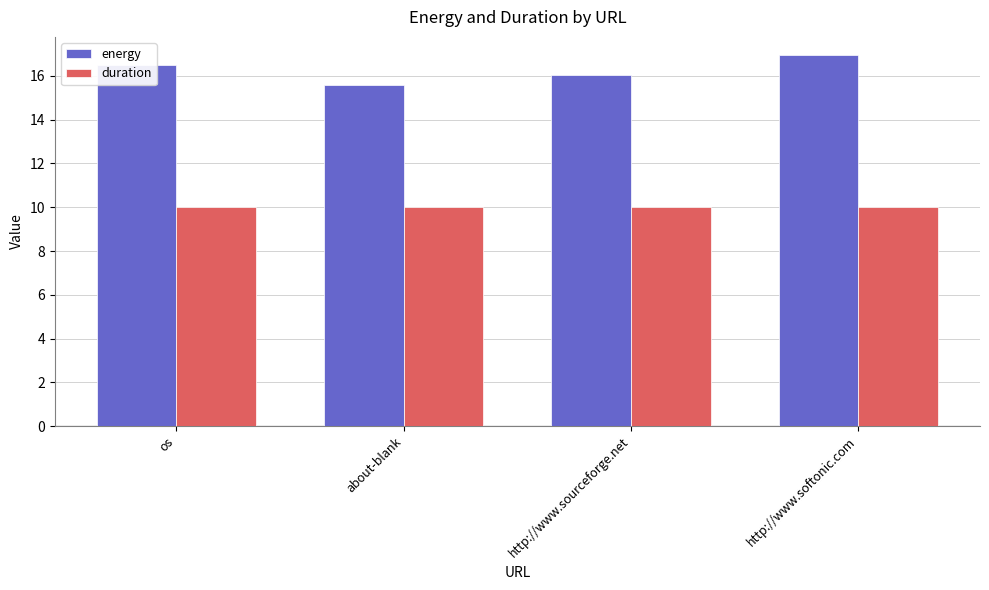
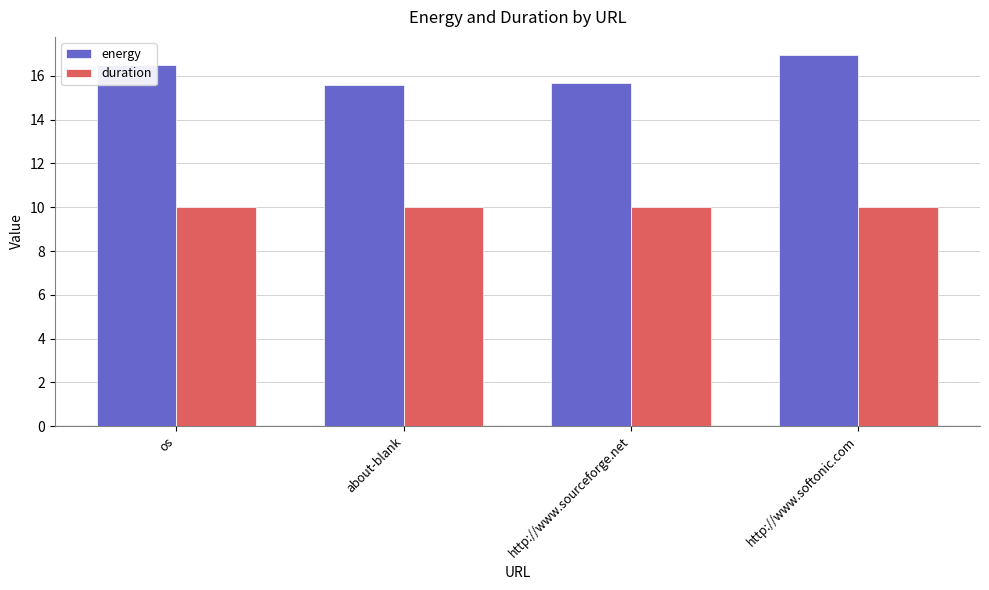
energy, http://www.sourceforge.net: 16.1 -> 15.7
